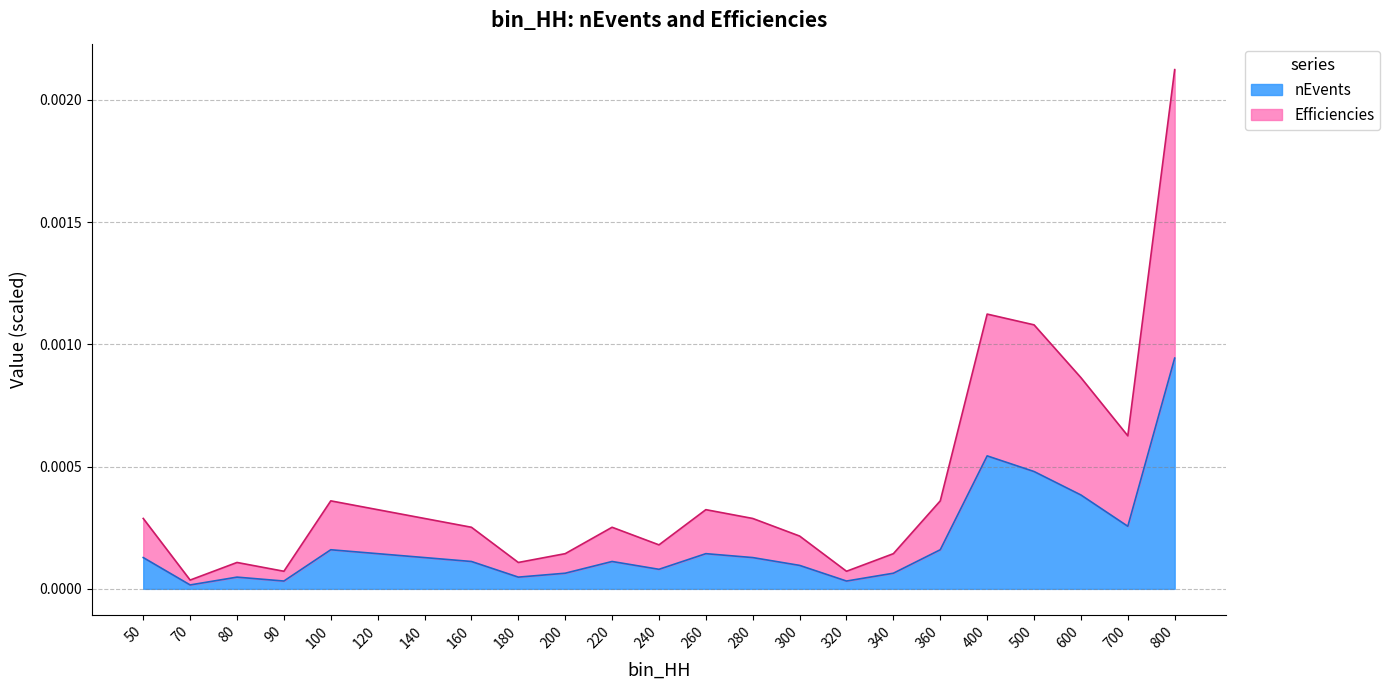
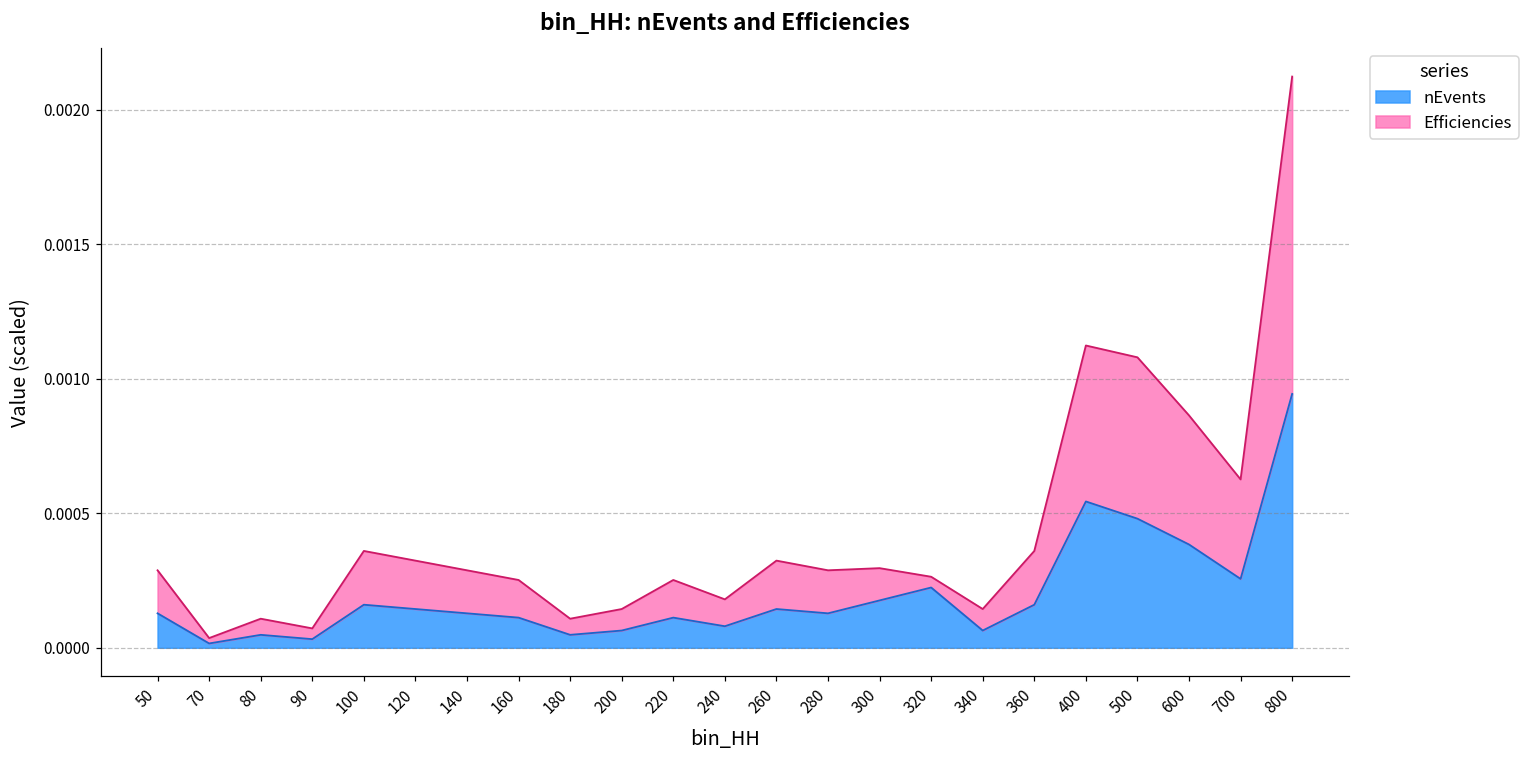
nEvents, 300: 0.00010 -> 0.00018
nEvents, 320: 0.00003 -> 0.00022
